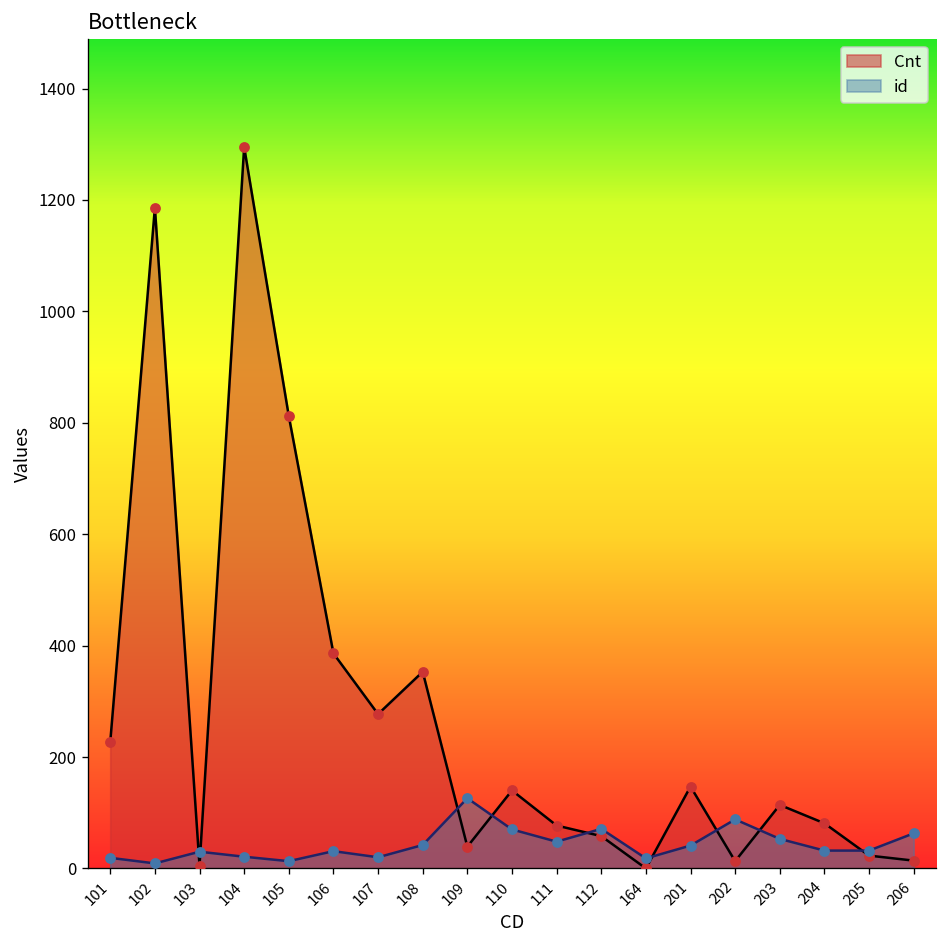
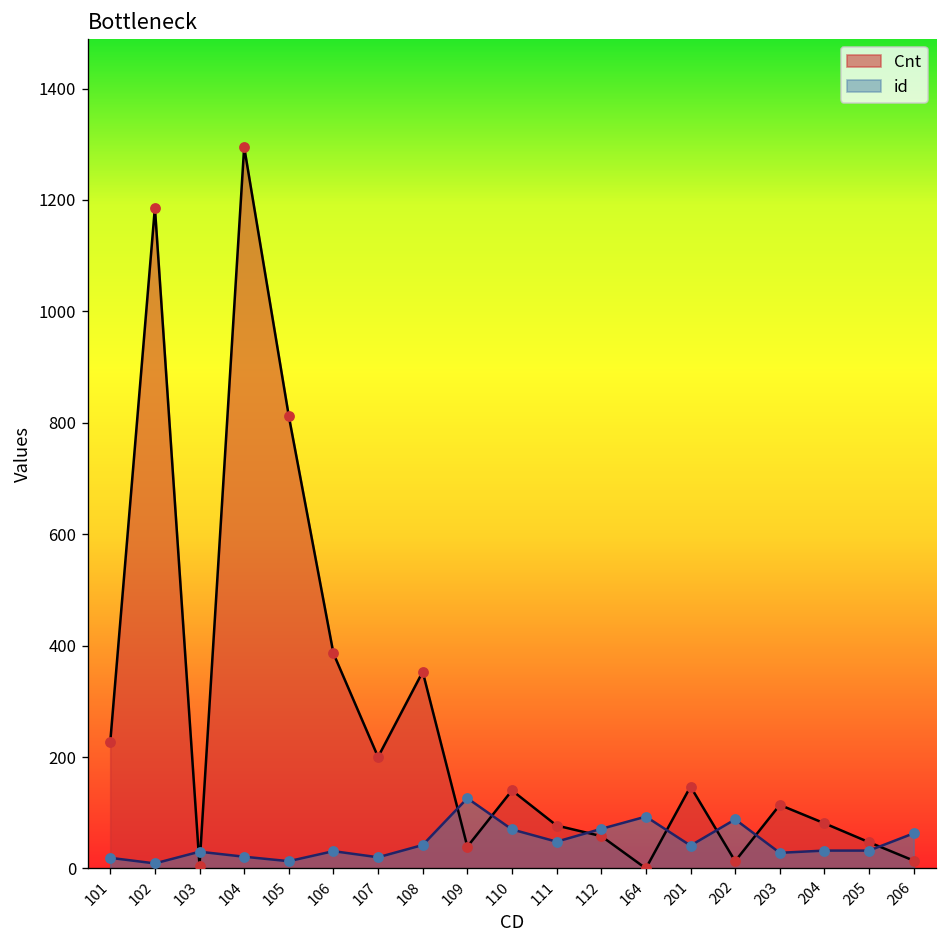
Cnt, 107: 280 -> 200
id, 164: 20 -> 90
id, 203: 50 -> 30
Cnt, 205: 20 -> 50
